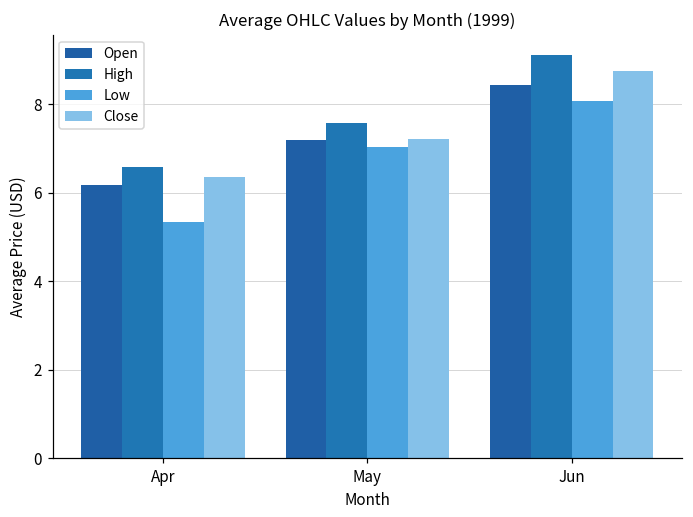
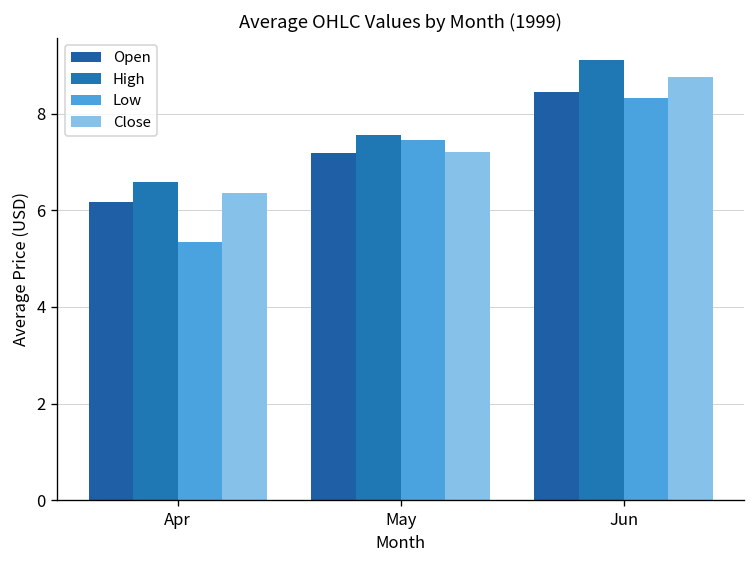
Low, May: 7.0 -> 7.5
Low, Jun: 8.1 -> 8.3
